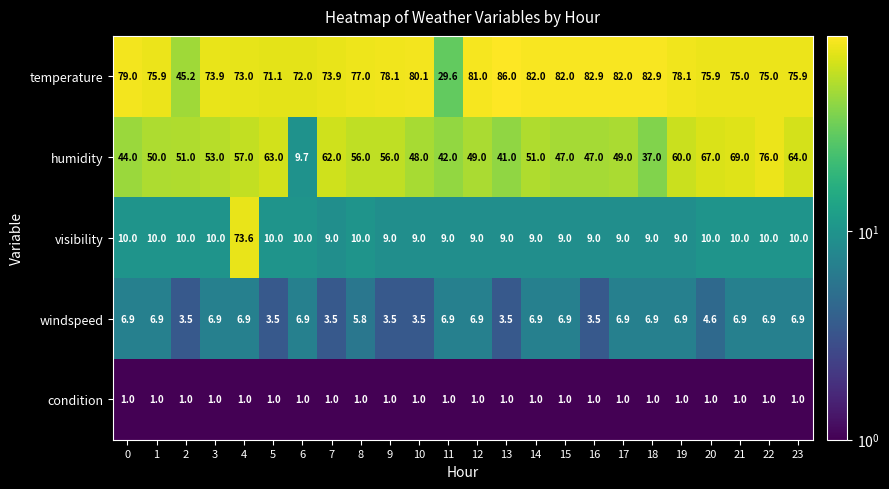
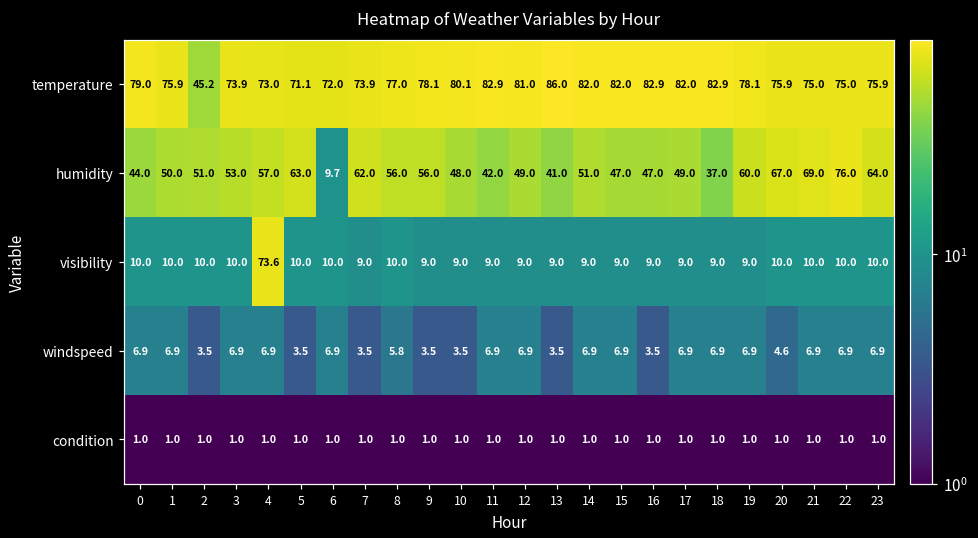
temperature, 11: 29.6 -> 82.9
